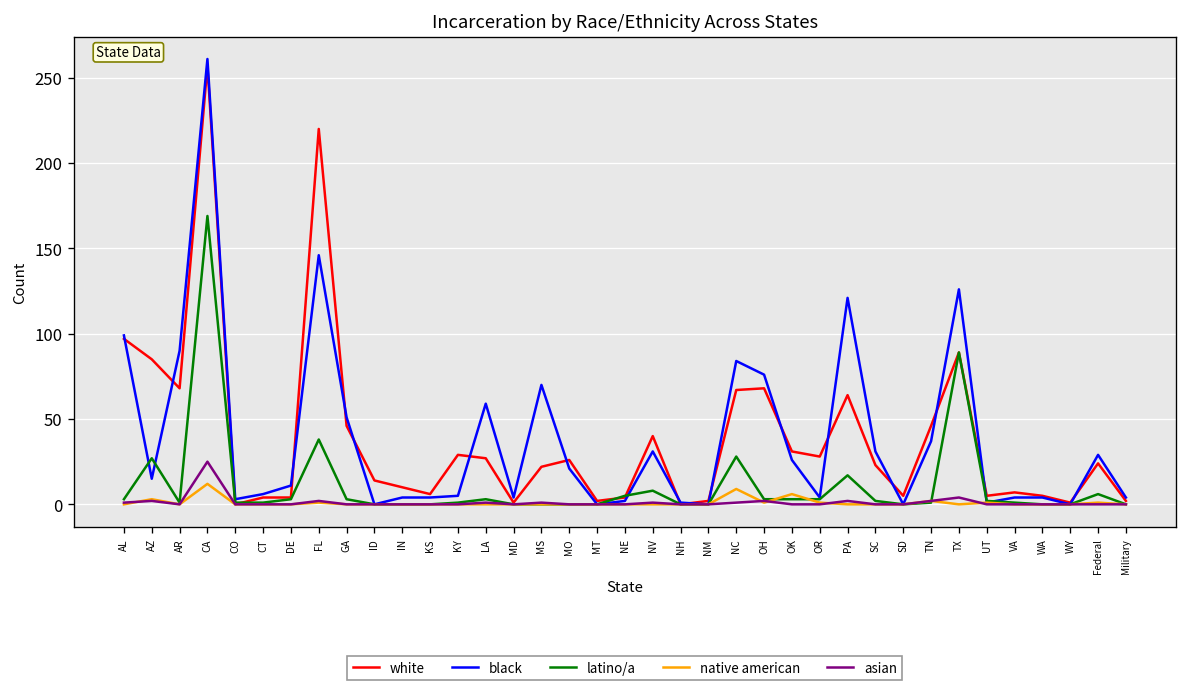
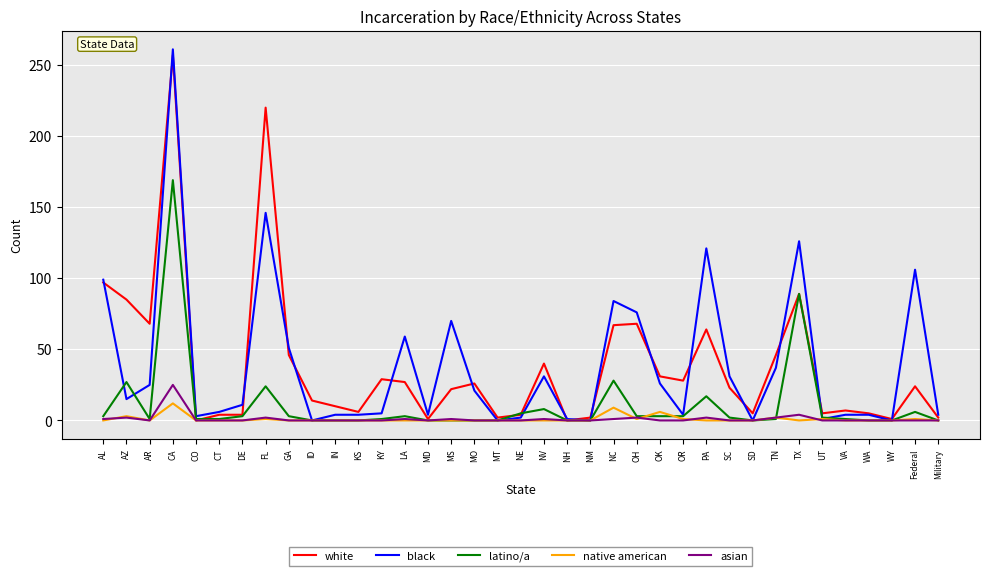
black, AR: 90 -> 25
latino/a, FL: 38 -> 24
black, Federal: 29 -> 106
